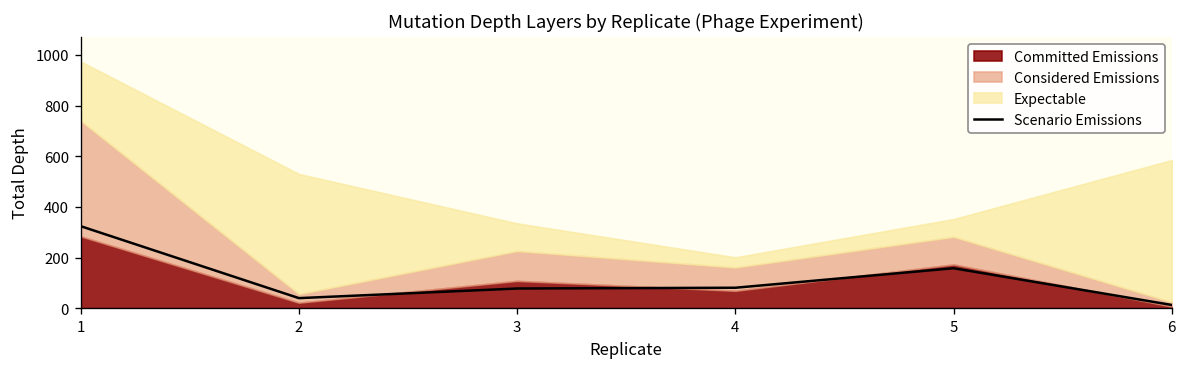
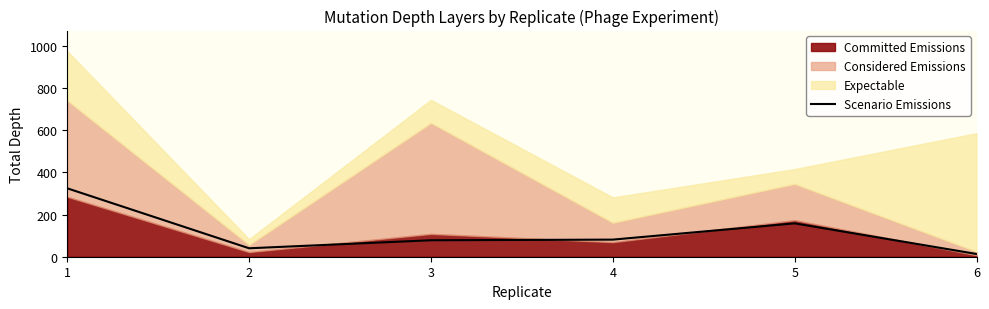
Expectable, 2: 470 -> 30
Considered Emissions, 3: 120 -> 530
Expectable, 4: 40 -> 120
Considered Emissions, 5: 110 -> 170
